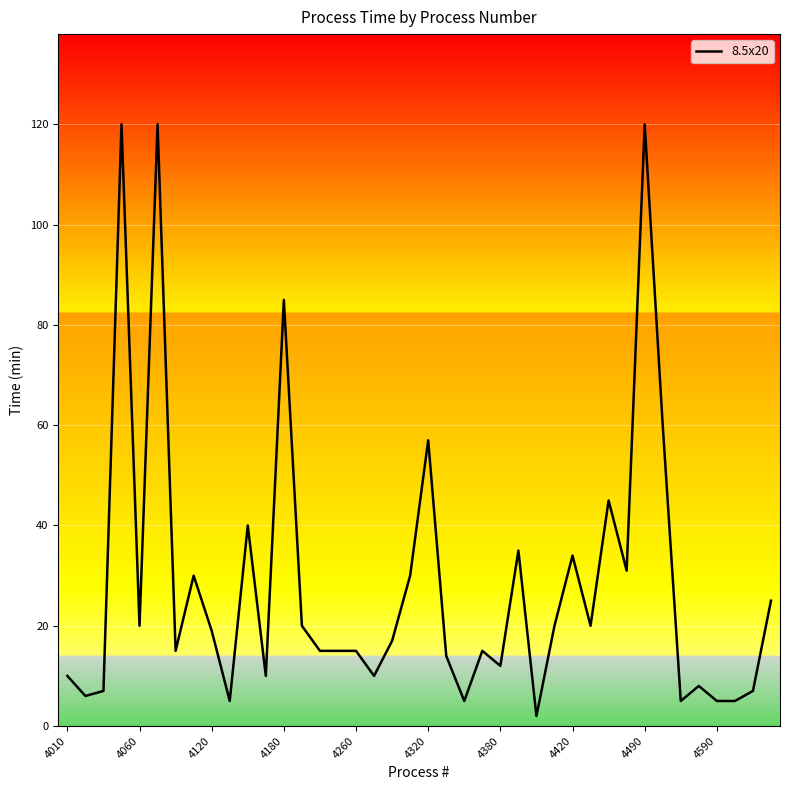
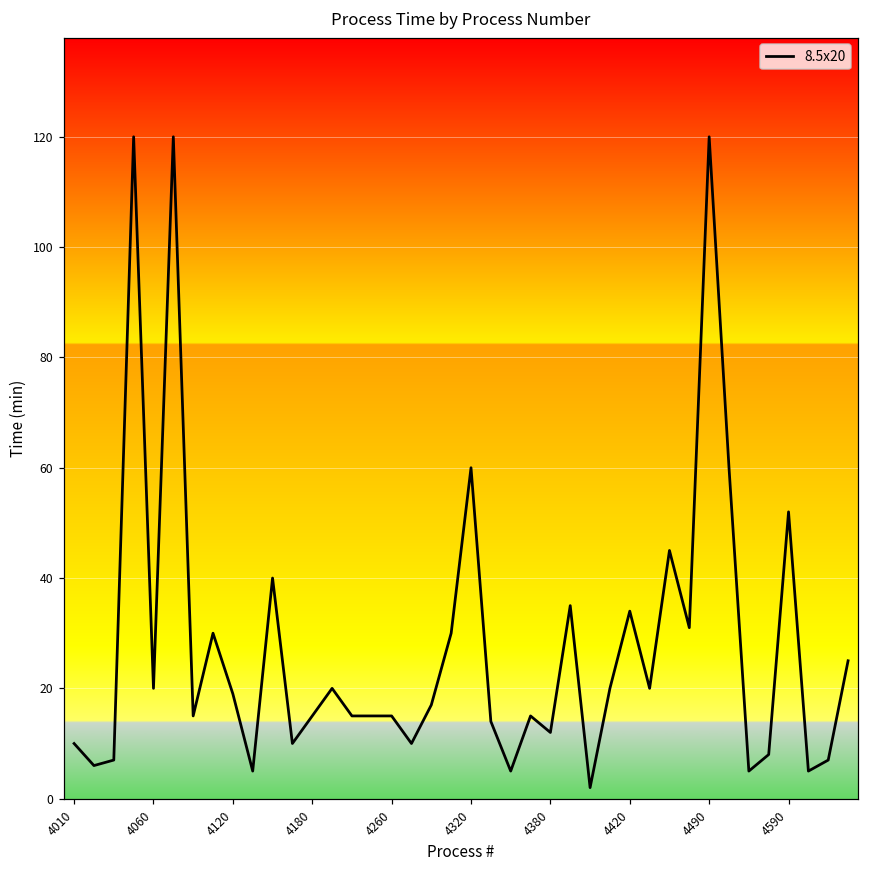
4180: 85 -> 15
4320: 57 -> 60
4590: 5 -> 52
